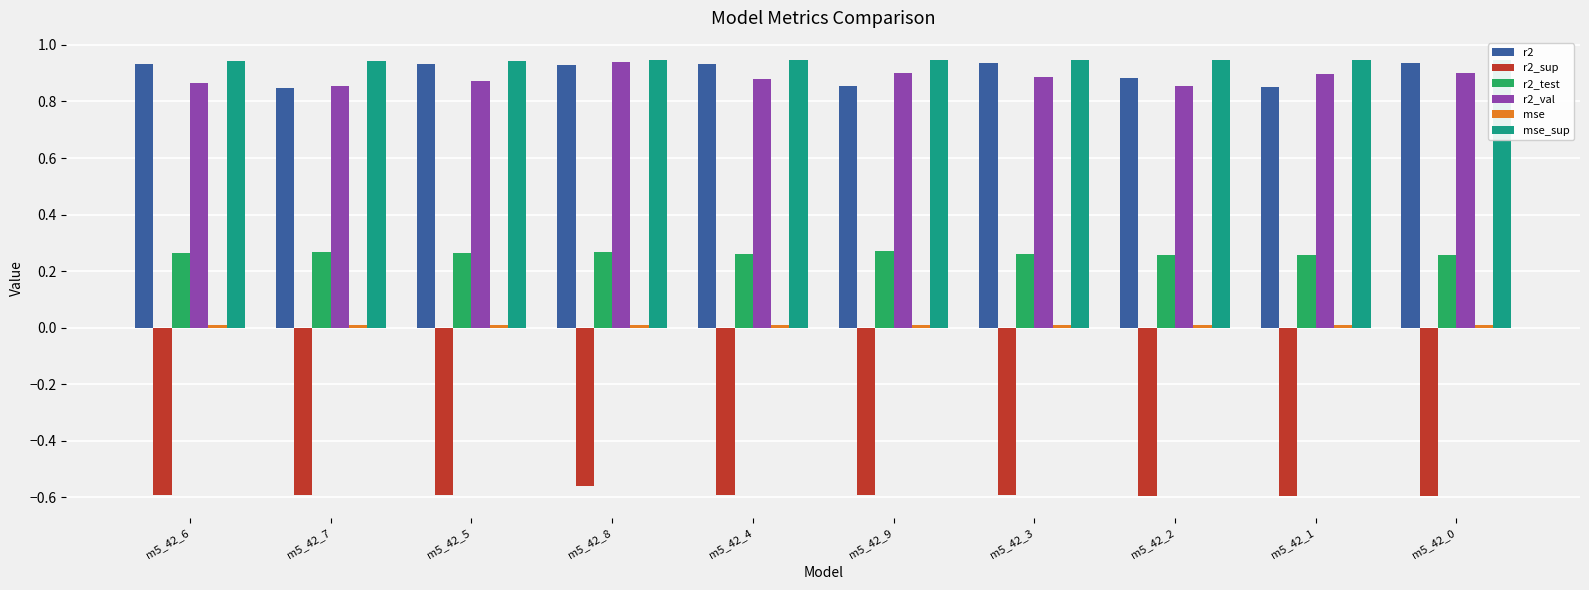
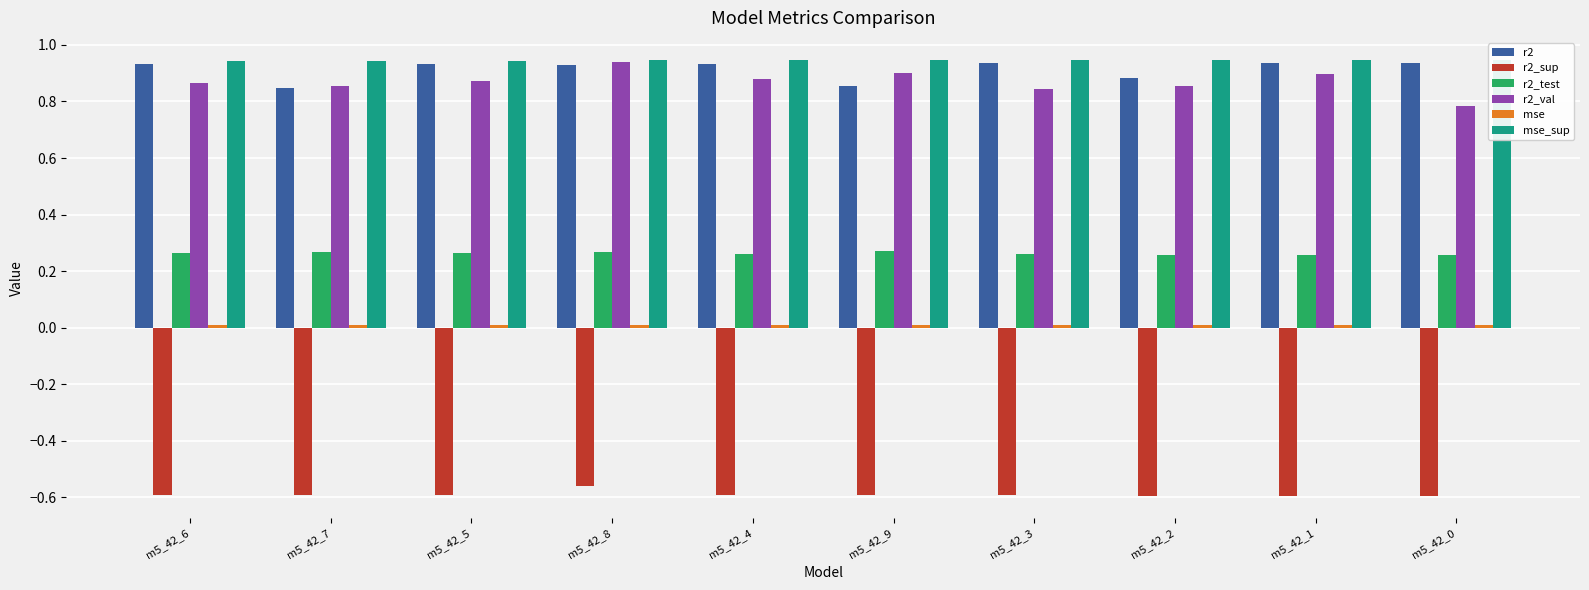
r2_val, m5_42_3: 0.89 -> 0.85
r2, m5_42_1: 0.85 -> 0.93
r2_val, m5_42_0: 0.90 -> 0.79
